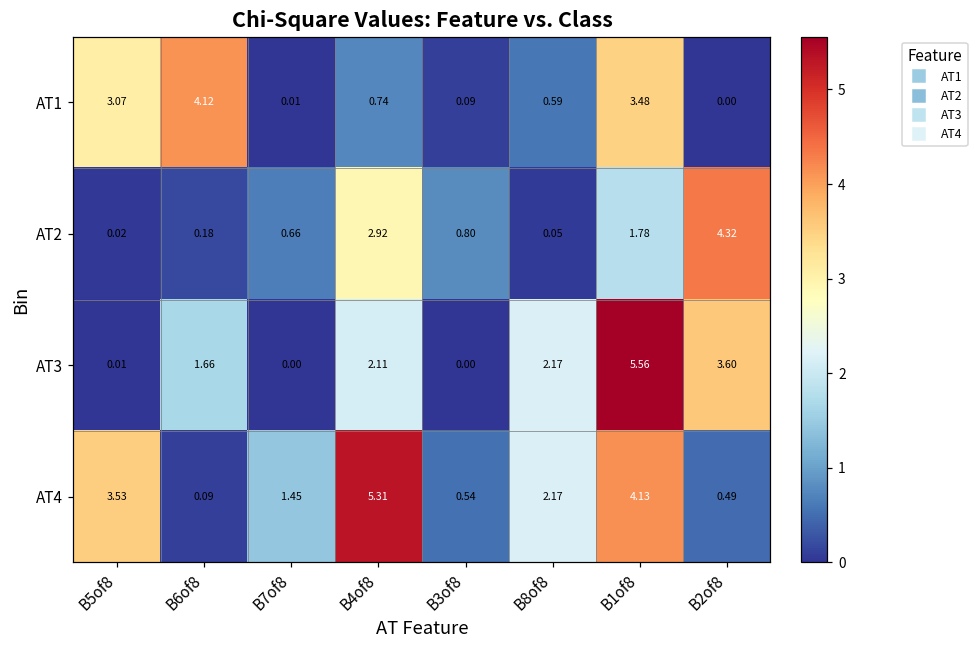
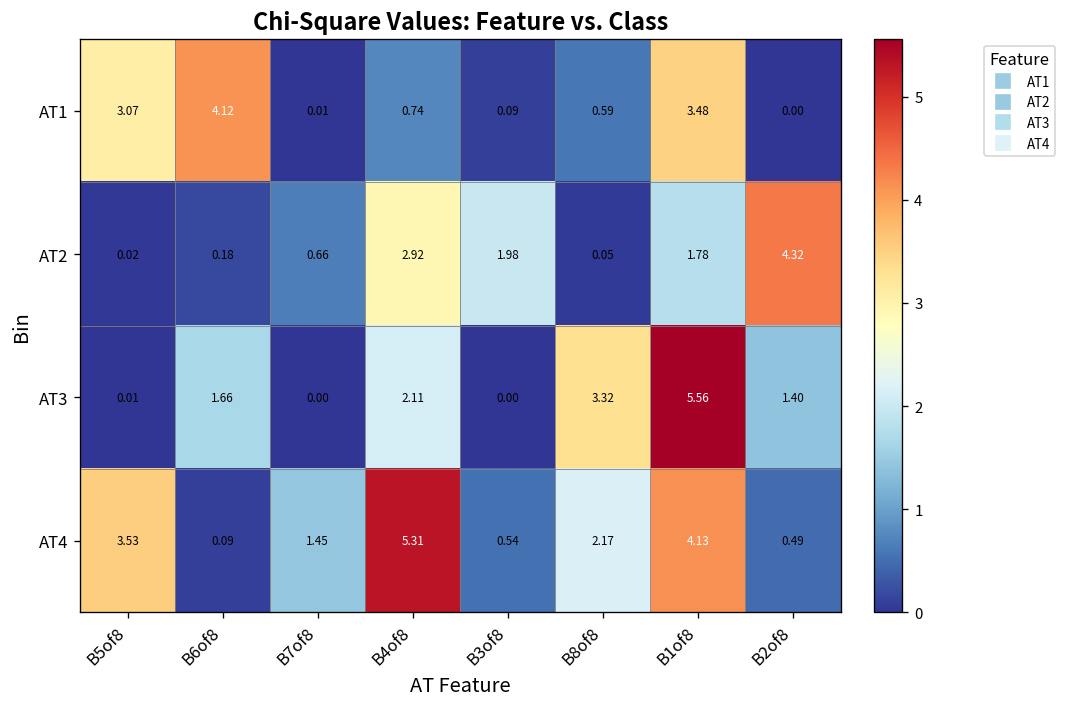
AT2, B3of8: 0.80 -> 1.98
AT3, B8of8: 2.17 -> 3.32
AT3, B2of8: 3.60 -> 1.40
